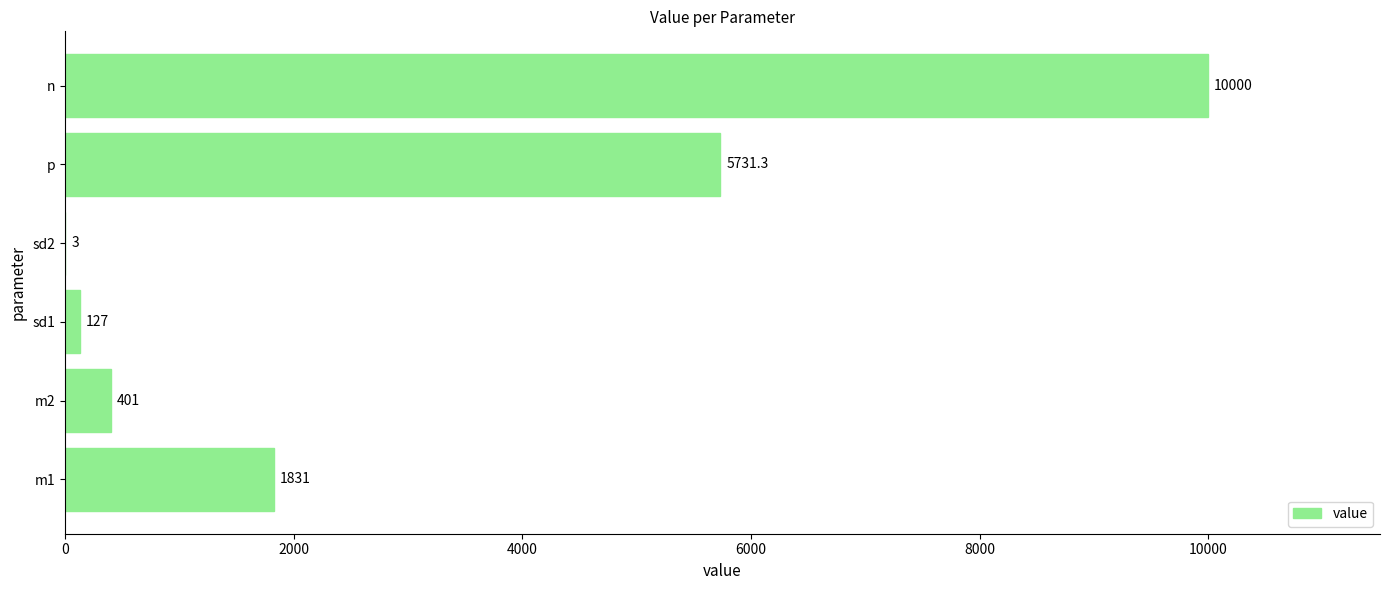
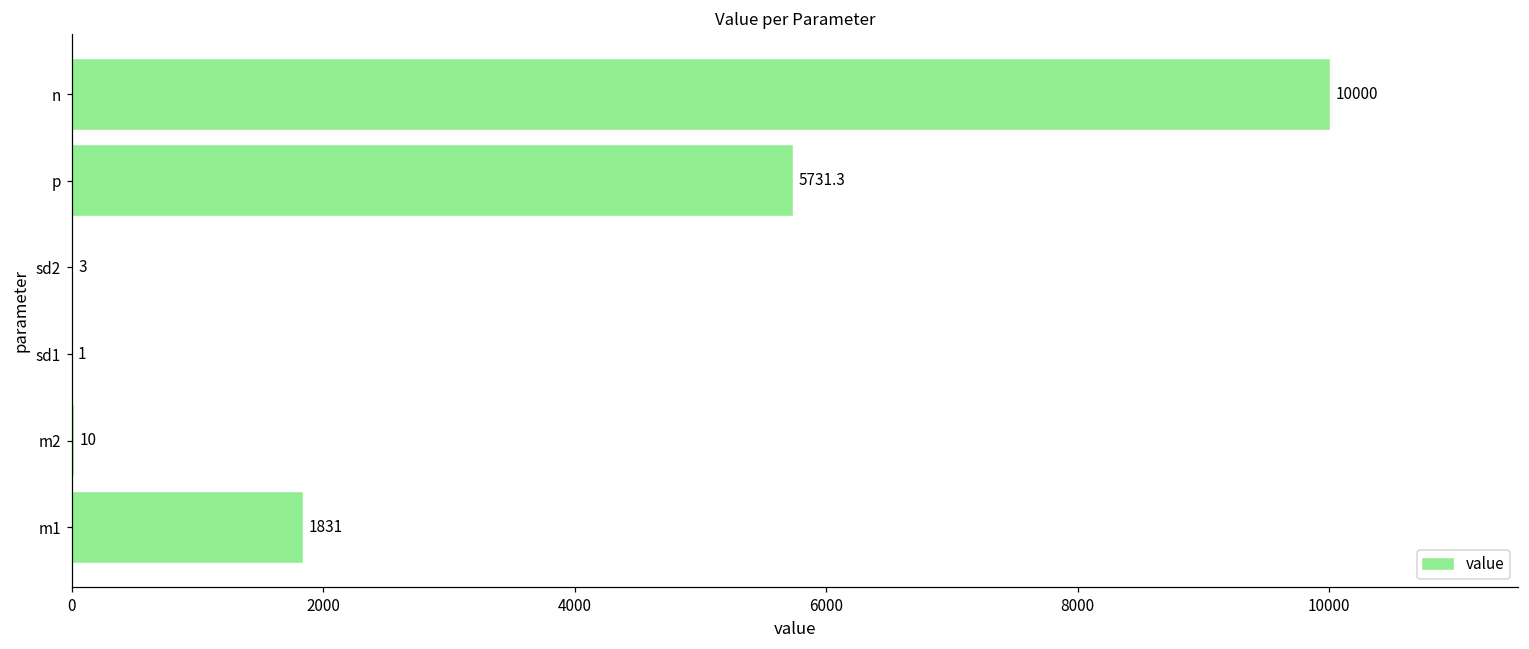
sd1: 127 -> 1
m2: 401 -> 10
